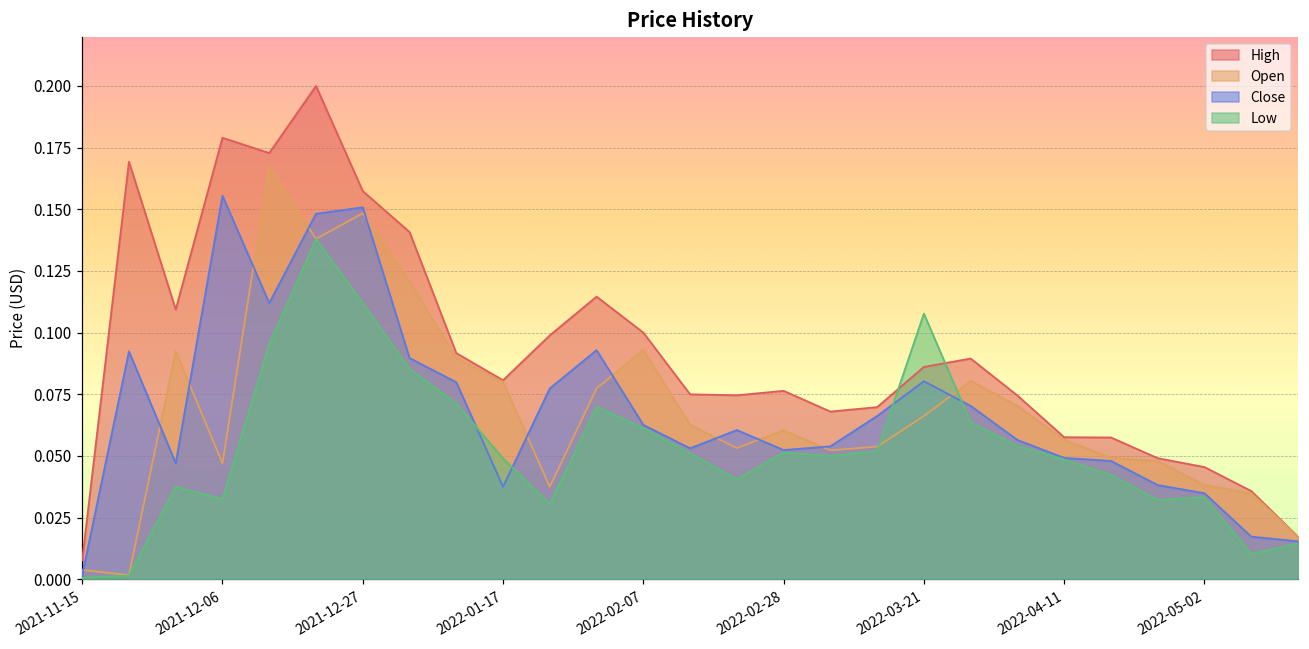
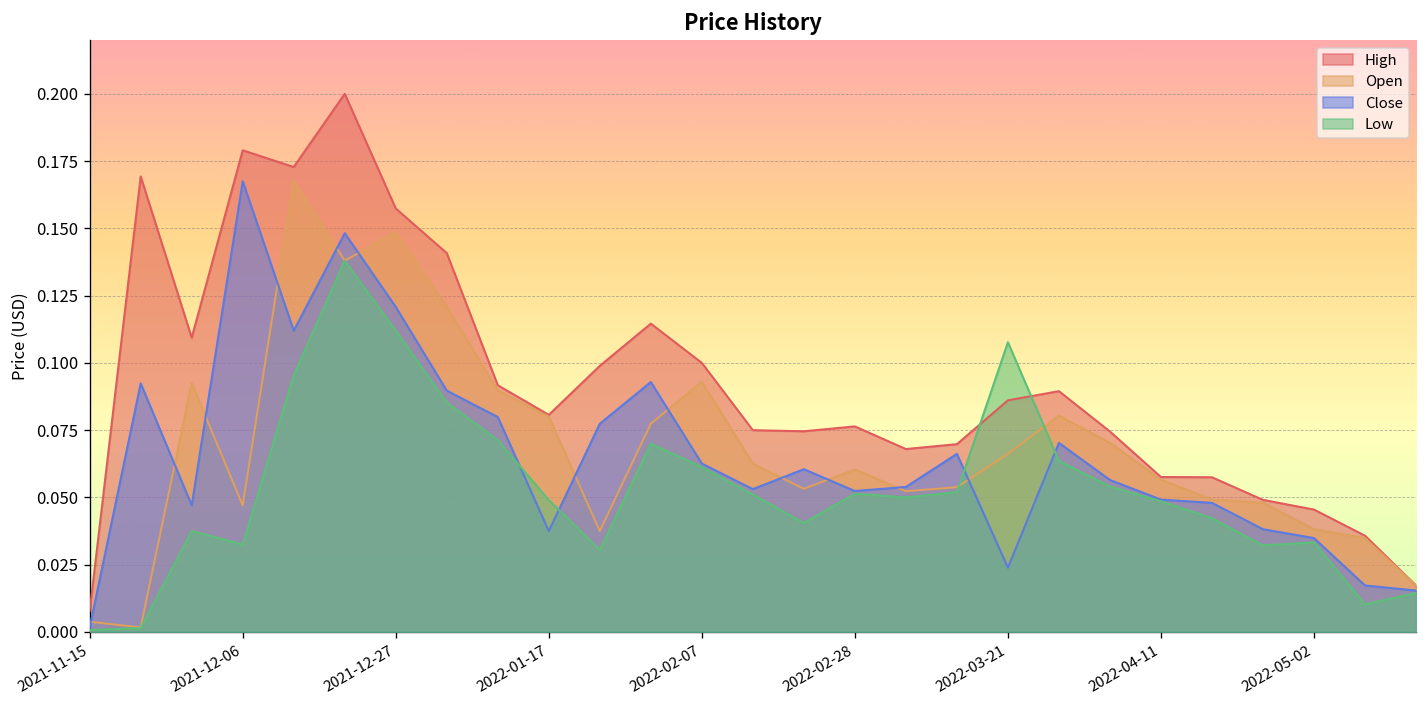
Close, 2021-12-06: 0.156 -> 0.168
Close, 2021-12-27: 0.151 -> 0.121
Close, 2022-03-21: 0.080 -> 0.024
